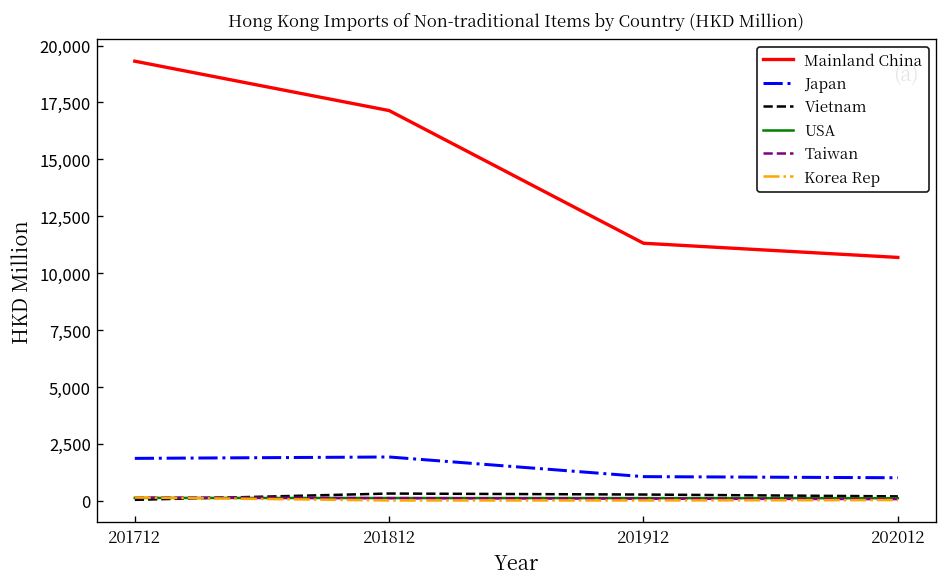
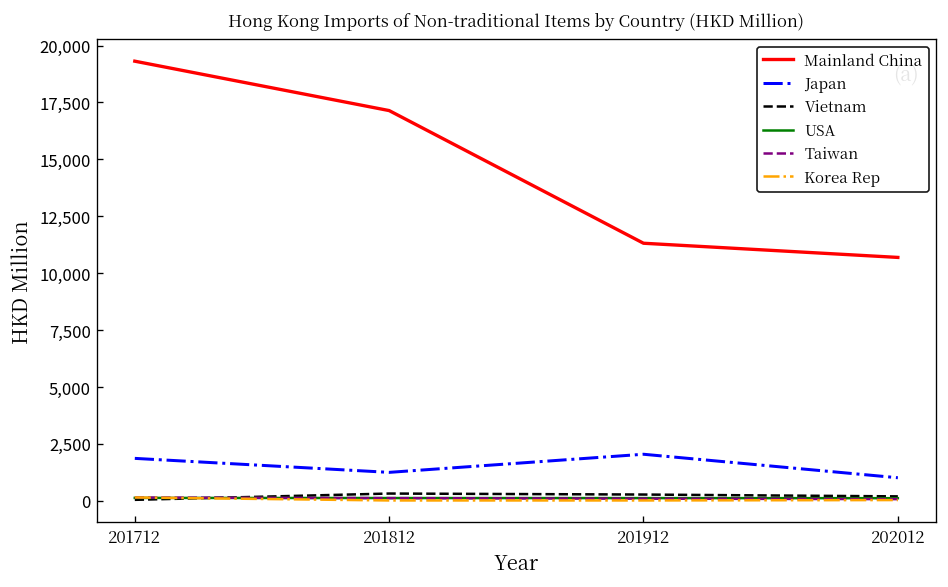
Japan, 201812: 1,900 -> 1,300
Japan, 201912: 1,100 -> 2,000
